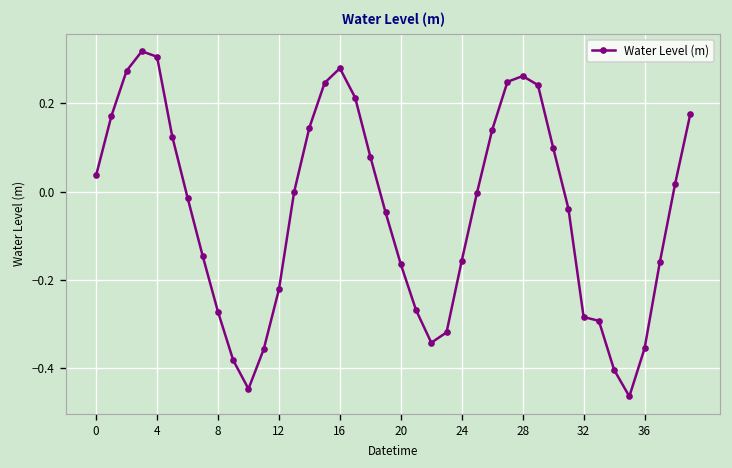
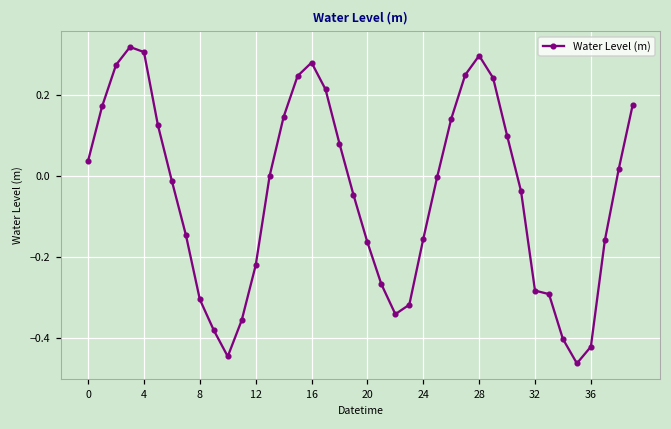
8: -0.27 -> -0.31
28: 0.26 -> 0.30
36: -0.35 -> -0.42
